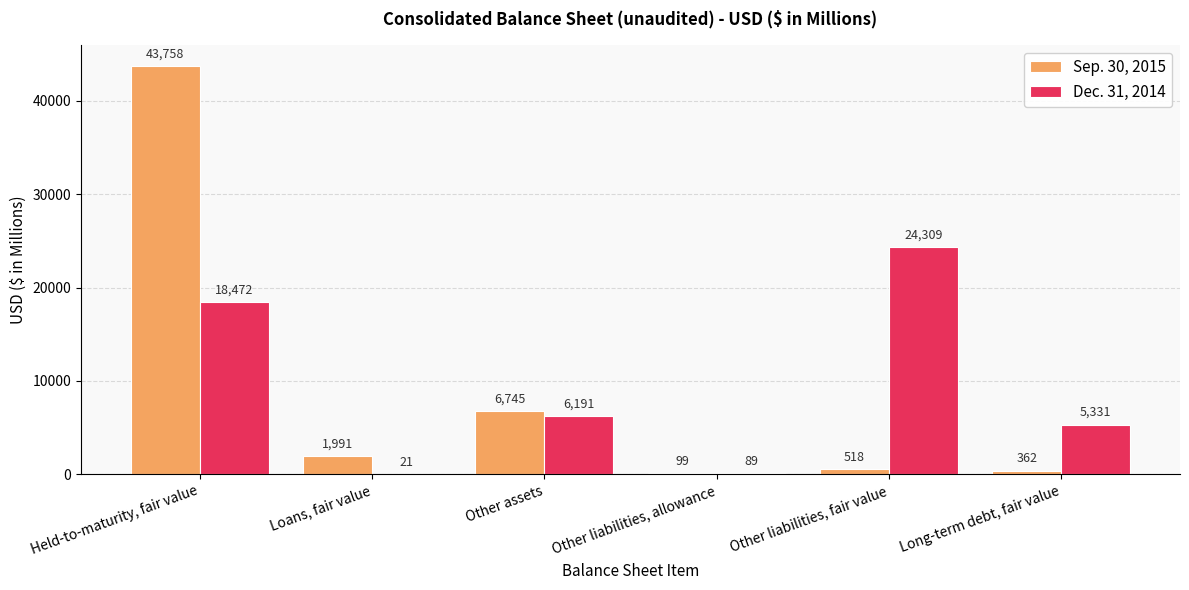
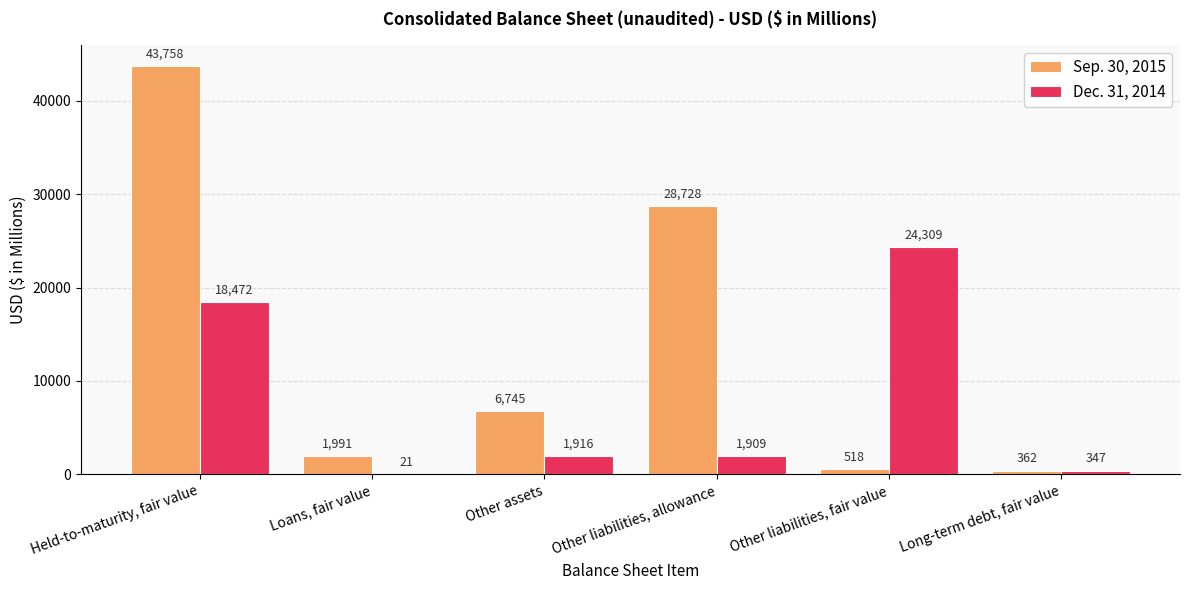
Dec. 31, 2014, Other assets: 6,191 -> 1,916
Sep. 30, 2015, Other liabilities, allowance: 99 -> 28,728
Dec. 31, 2014, Other liabilities, allowance: 89 -> 1,909
Dec. 31, 2014, Long-term debt, fair value: 5,331 -> 347
